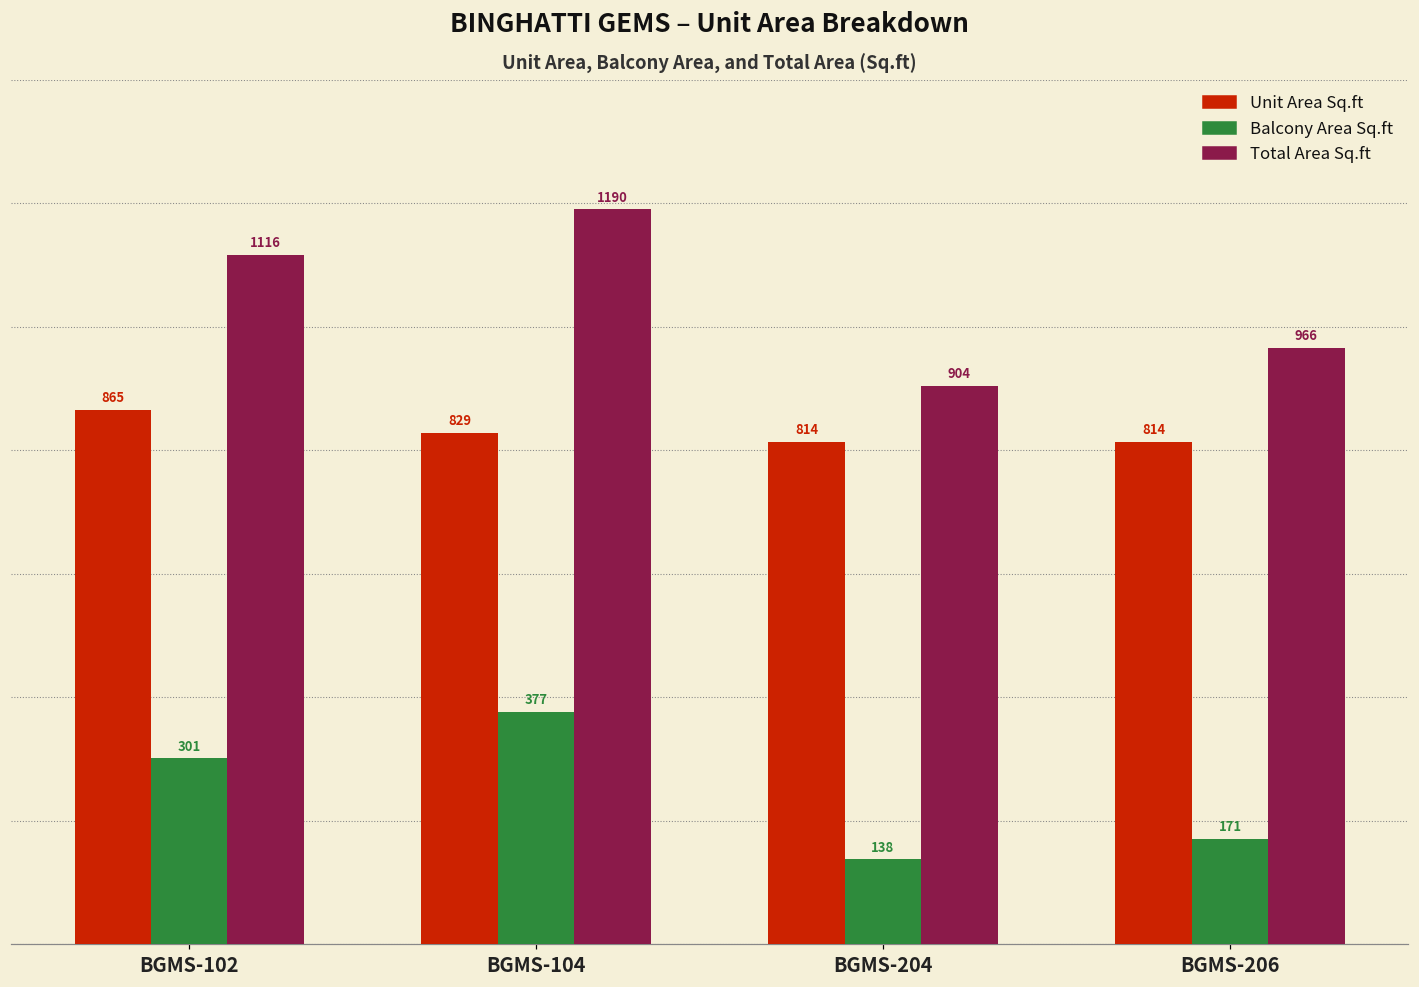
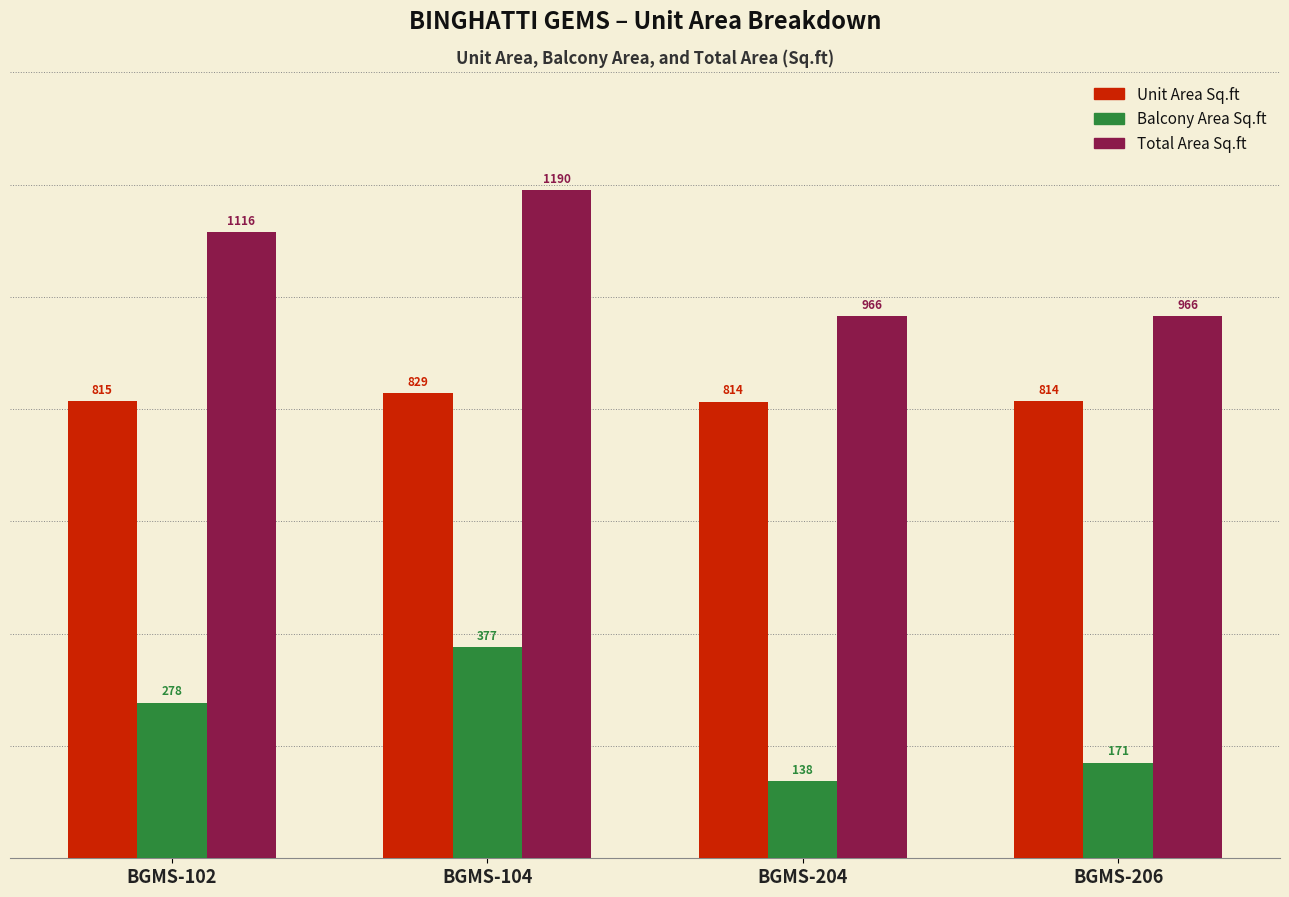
Unit Area Sq.ft, BGMS-102: 865 -> 815
Balcony Area Sq.ft, BGMS-102: 301 -> 278
Total Area Sq.ft, BGMS-204: 904 -> 966
